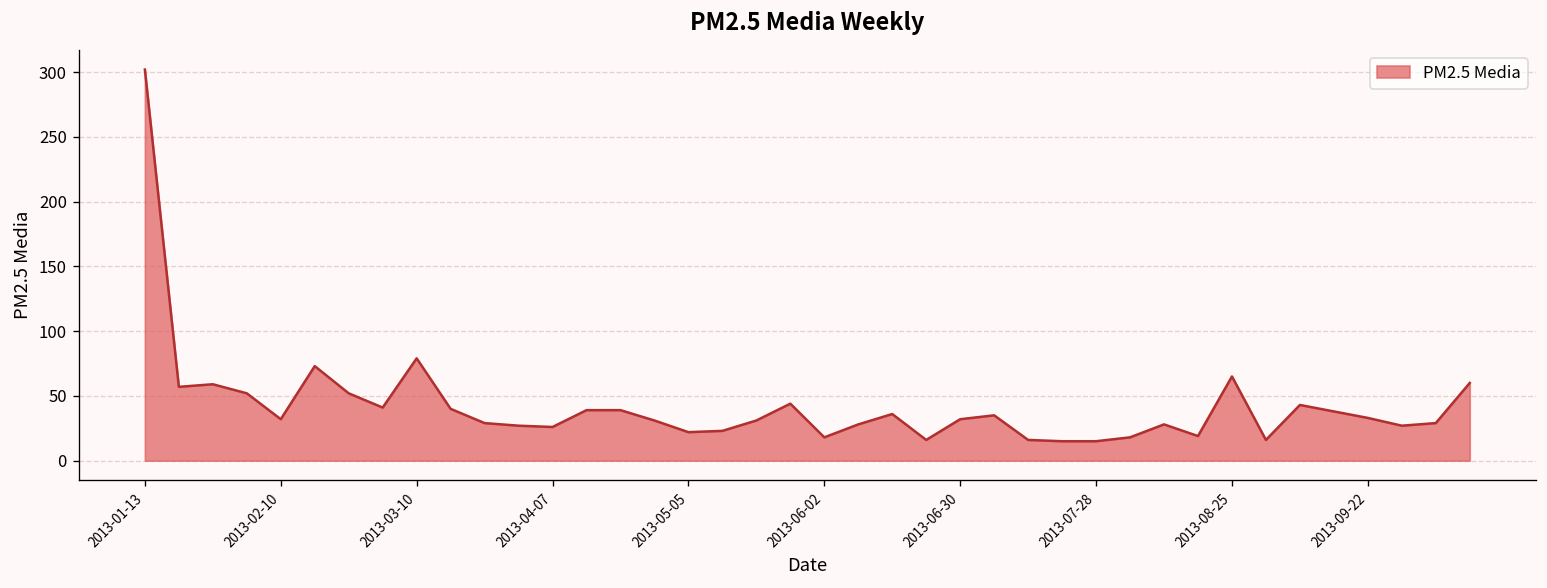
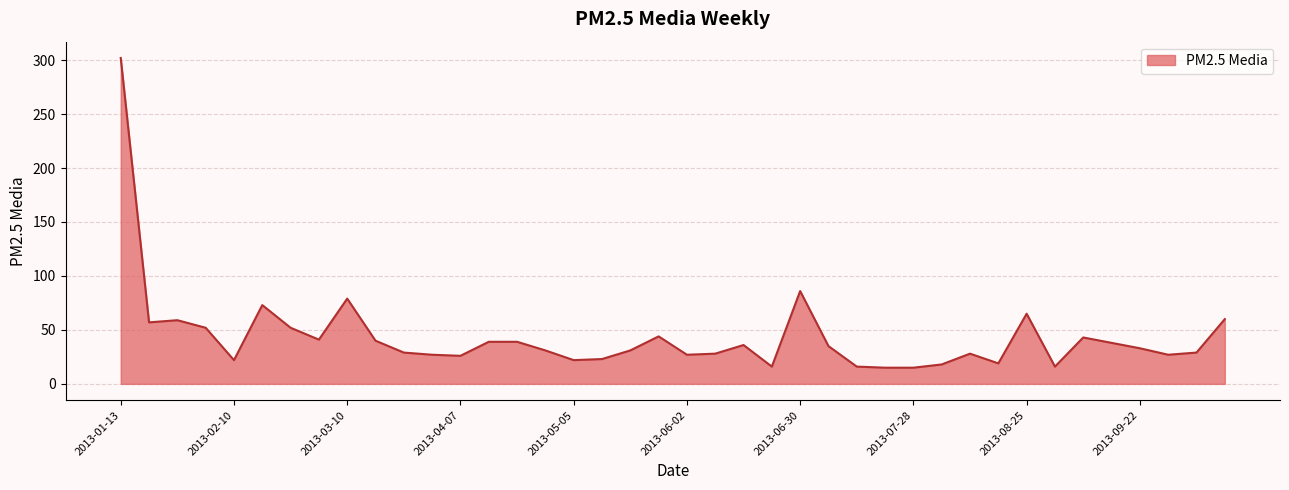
2013-02-10: 32 -> 22
2013-06-02: 18 -> 27
2013-06-30: 32 -> 86
